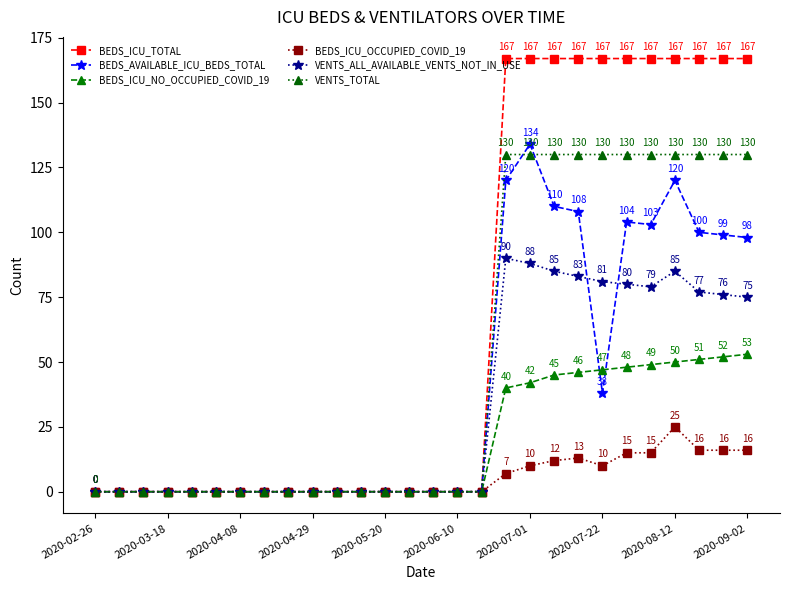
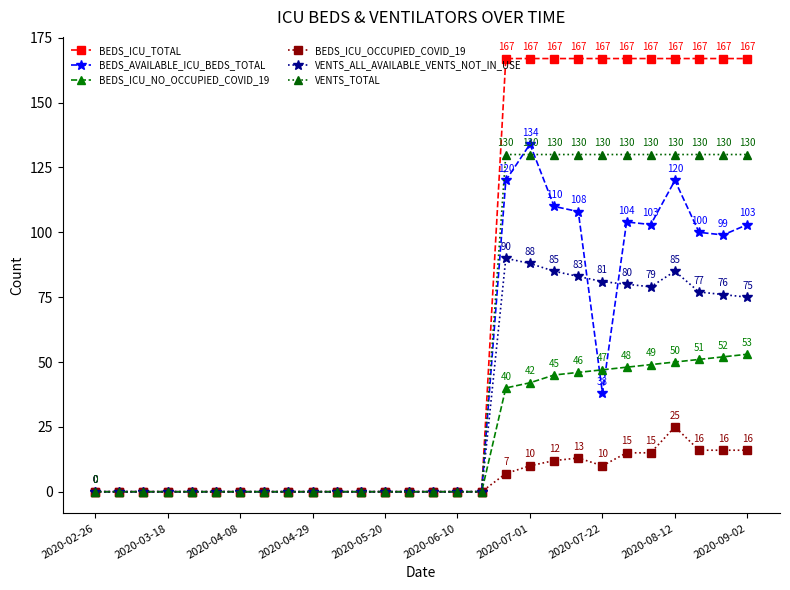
BEDS_AVAILABLE_ICU_BEDS_TOTAL, 2020-09-02: 98 -> 103
